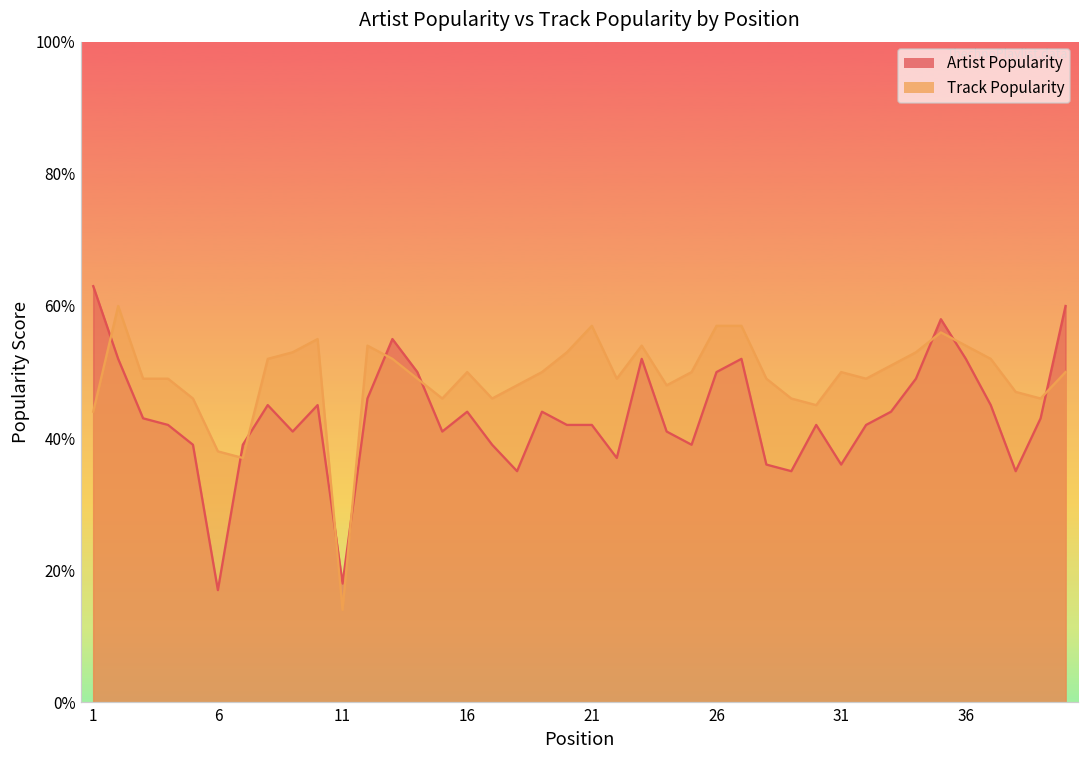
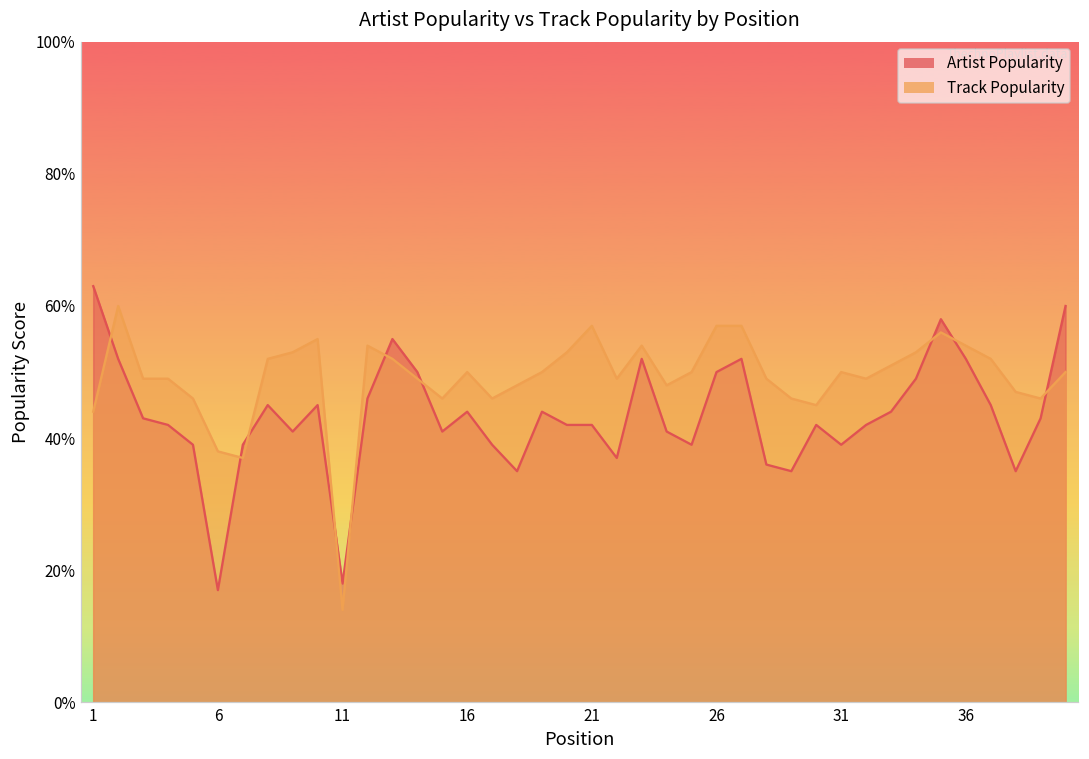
Artist Popularity, 31: 36% -> 39%
